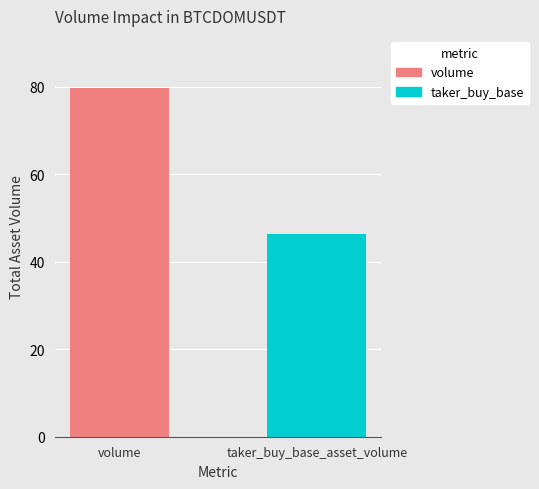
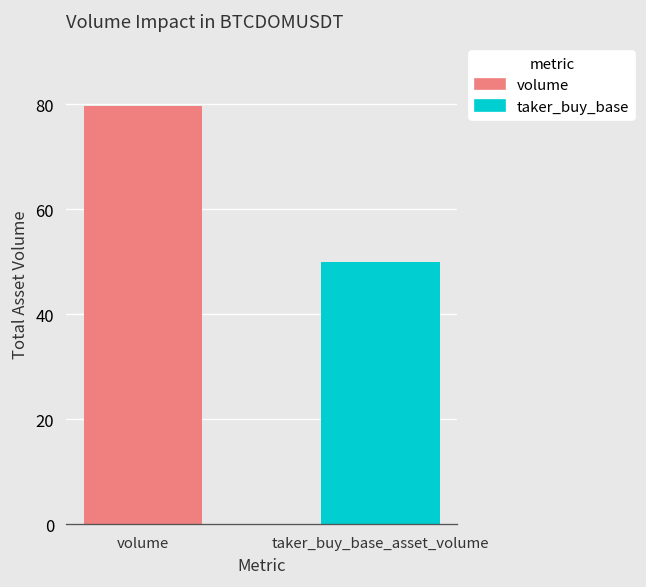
taker_buy_base_asset_volume: 46 -> 50
